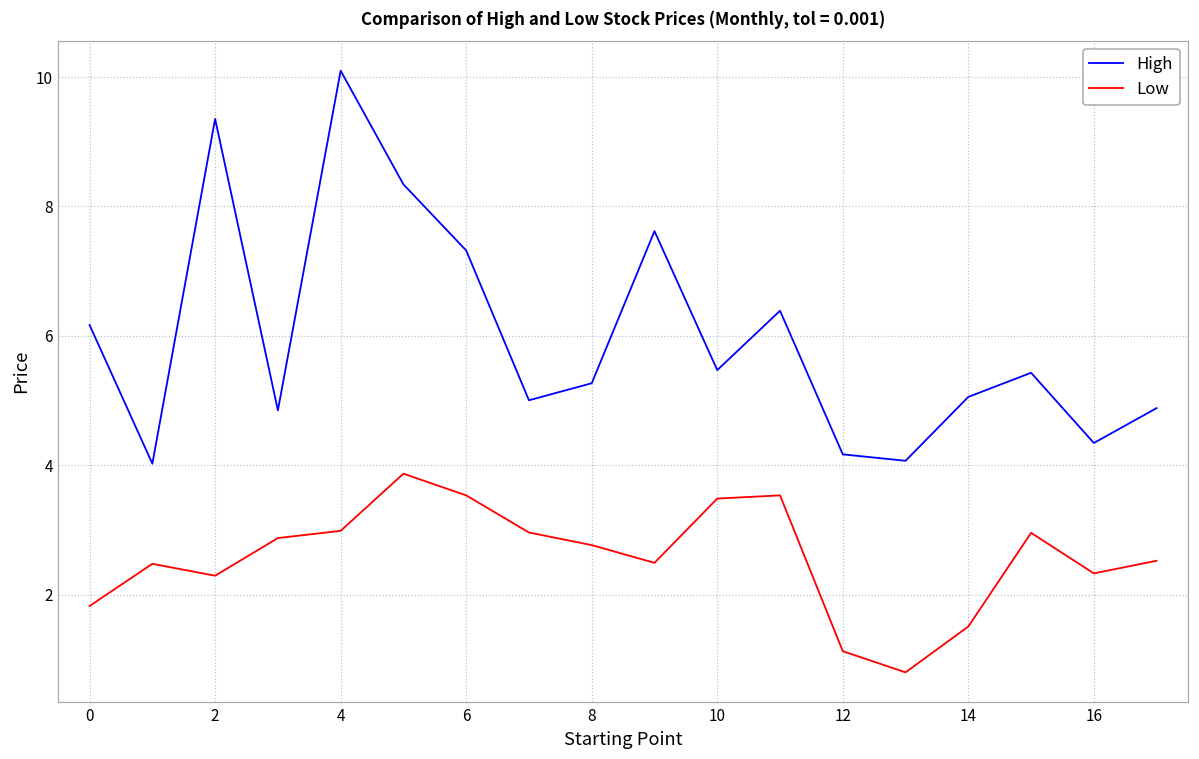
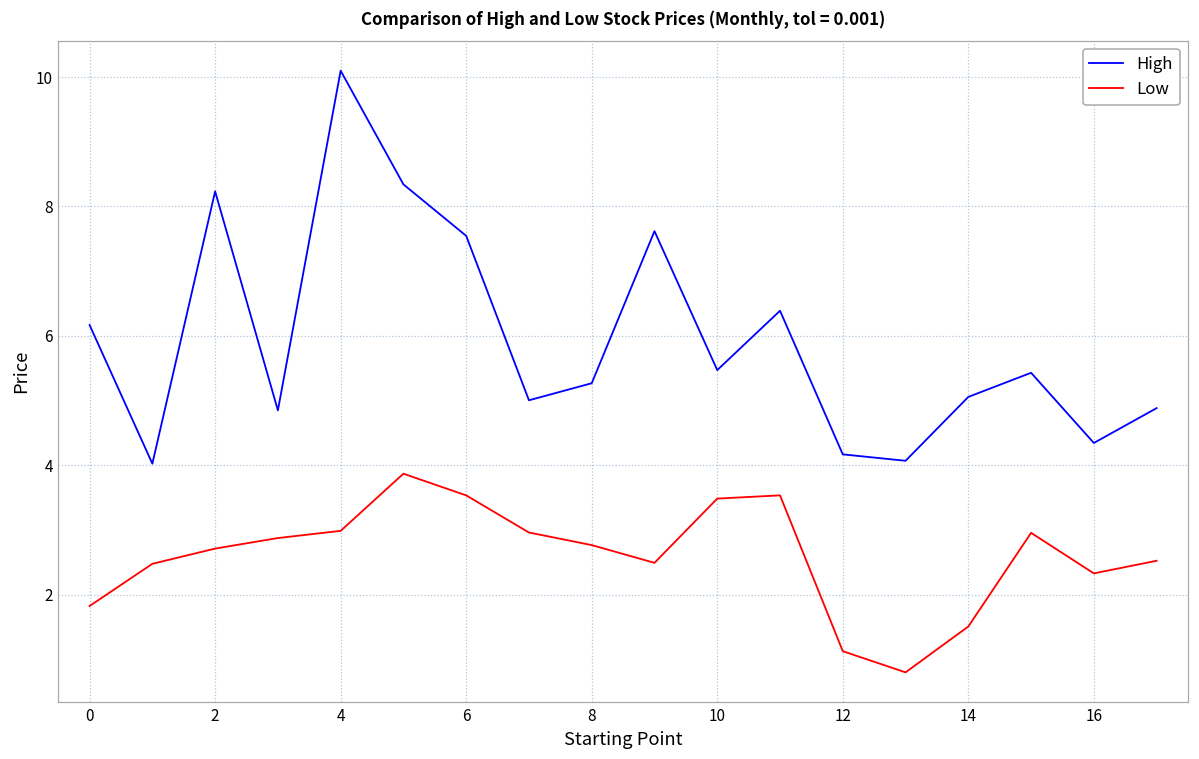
High, 2: 9.4 -> 8.2
Low, 2: 2.3 -> 2.7
High, 6: 7.3 -> 7.5
